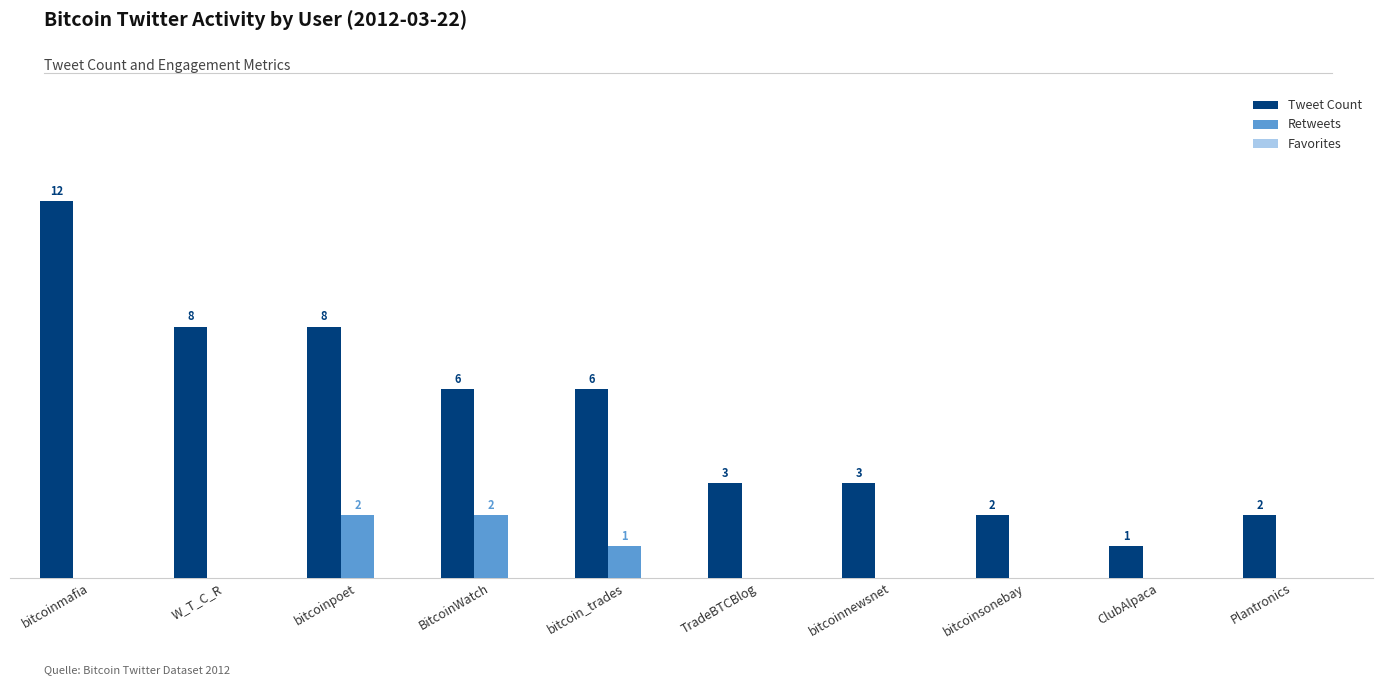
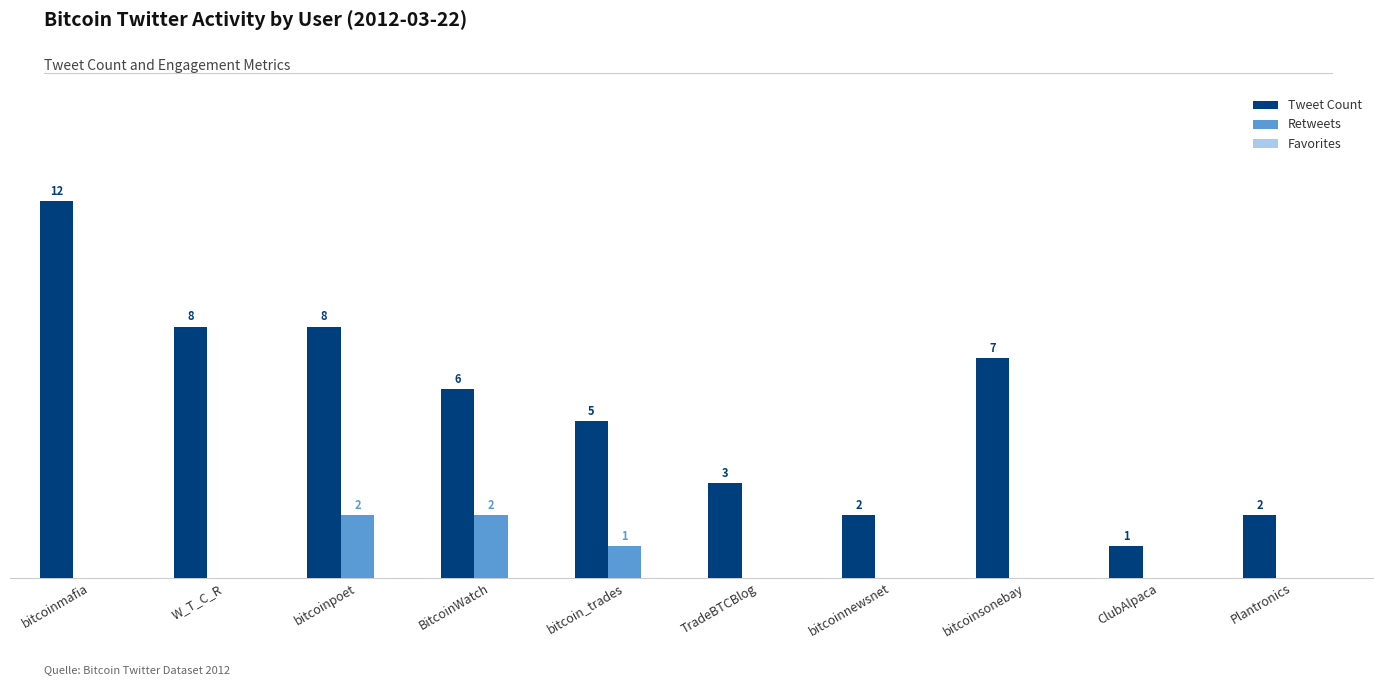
Tweet Count, bitcoin_trades: 6 -> 5
Tweet Count, bitcoinnewsnet: 3 -> 2
Tweet Count, bitcoinsonebay: 2 -> 7
